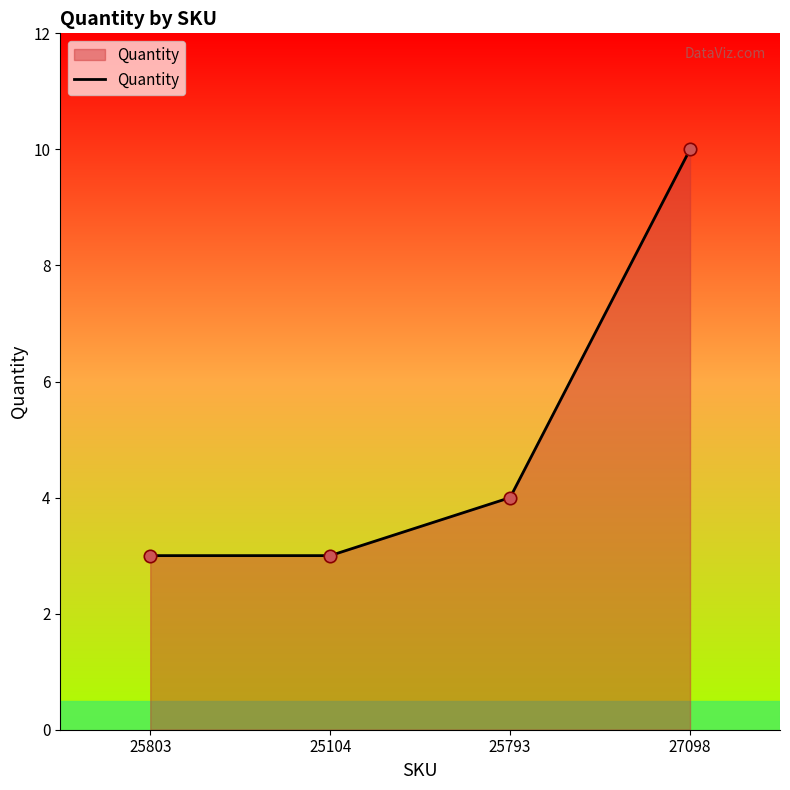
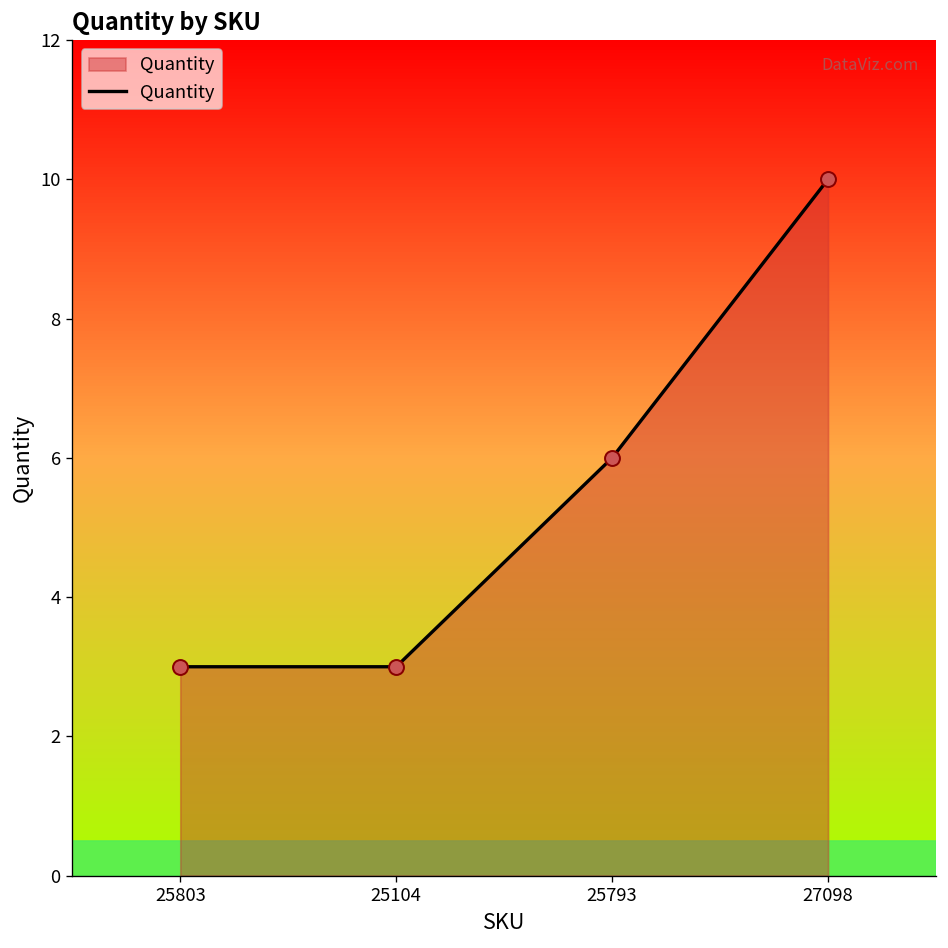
25793: 4 -> 6
